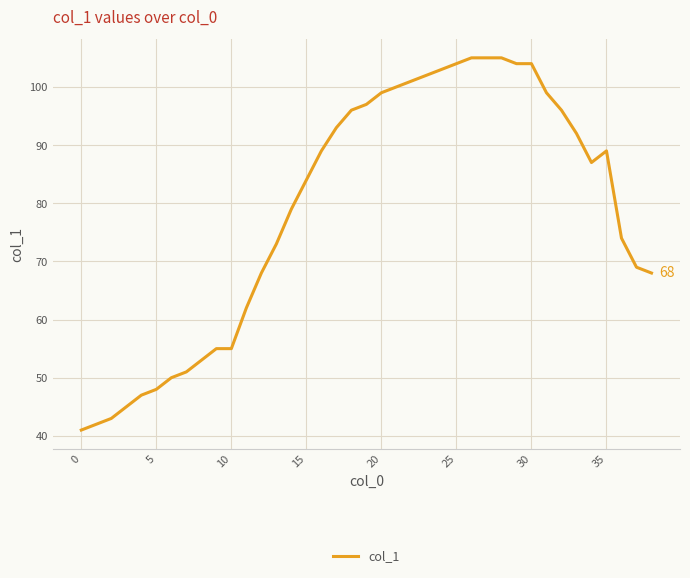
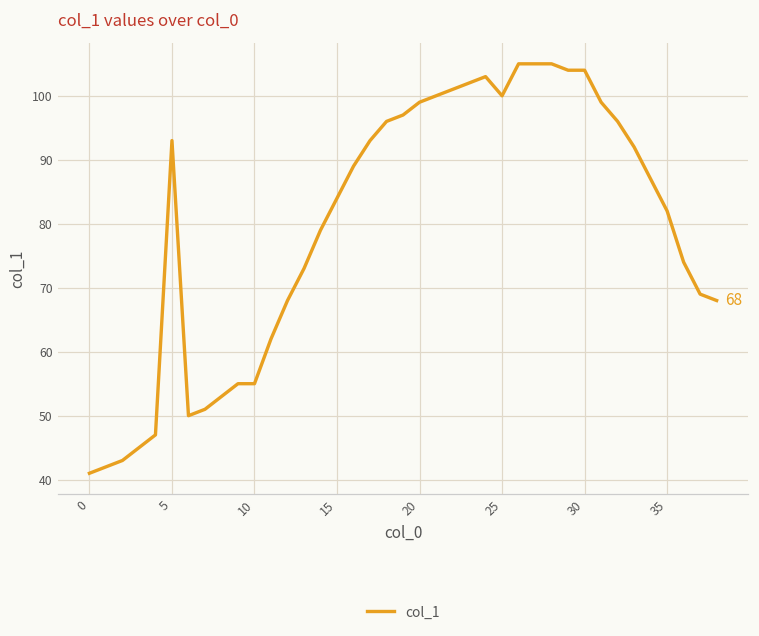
5: 48 -> 93
25: 104 -> 100
35: 89 -> 82
